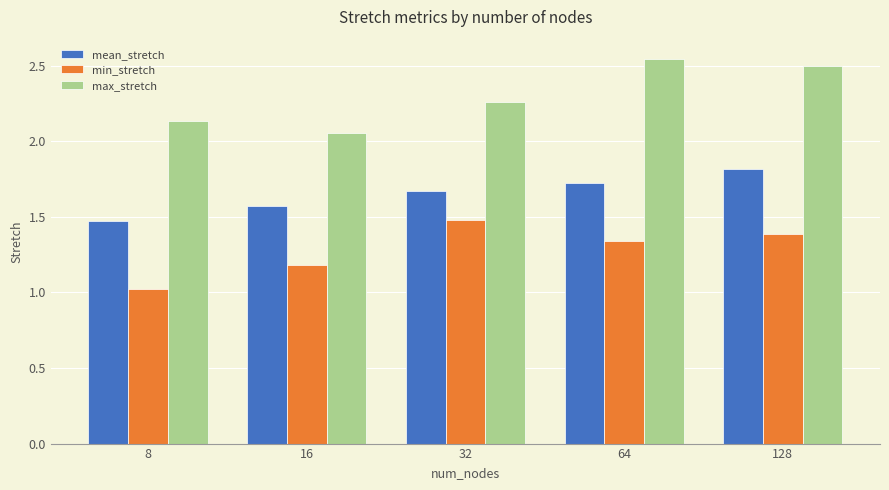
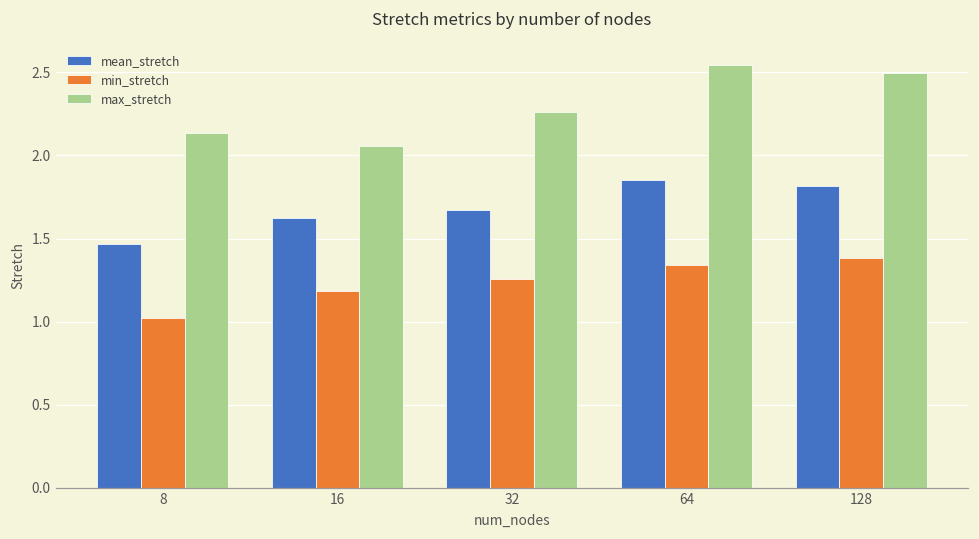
mean_stretch, 16: 1.57 -> 1.63
min_stretch, 32: 1.48 -> 1.26
mean_stretch, 64: 1.73 -> 1.85
